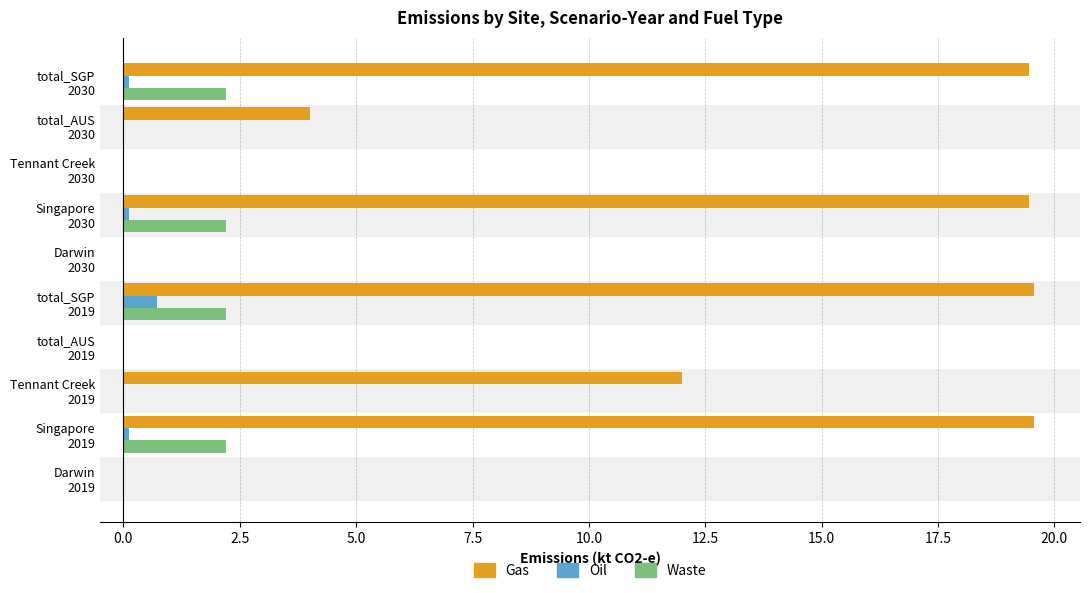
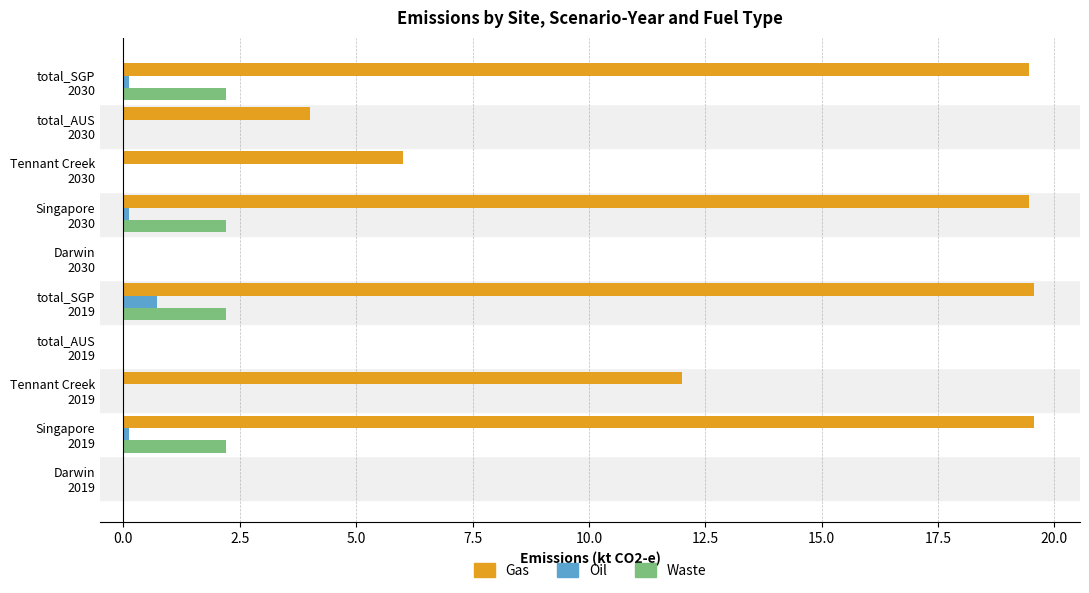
Gas, Tennant Creek 2030: 0 -> 6
